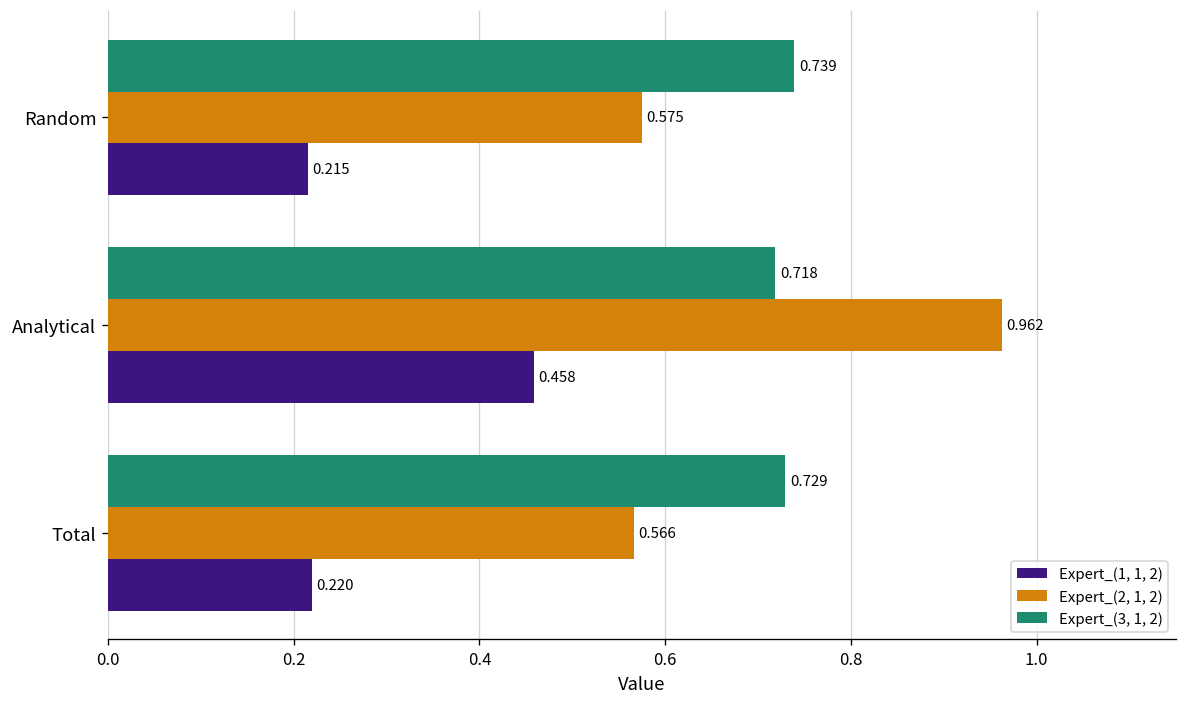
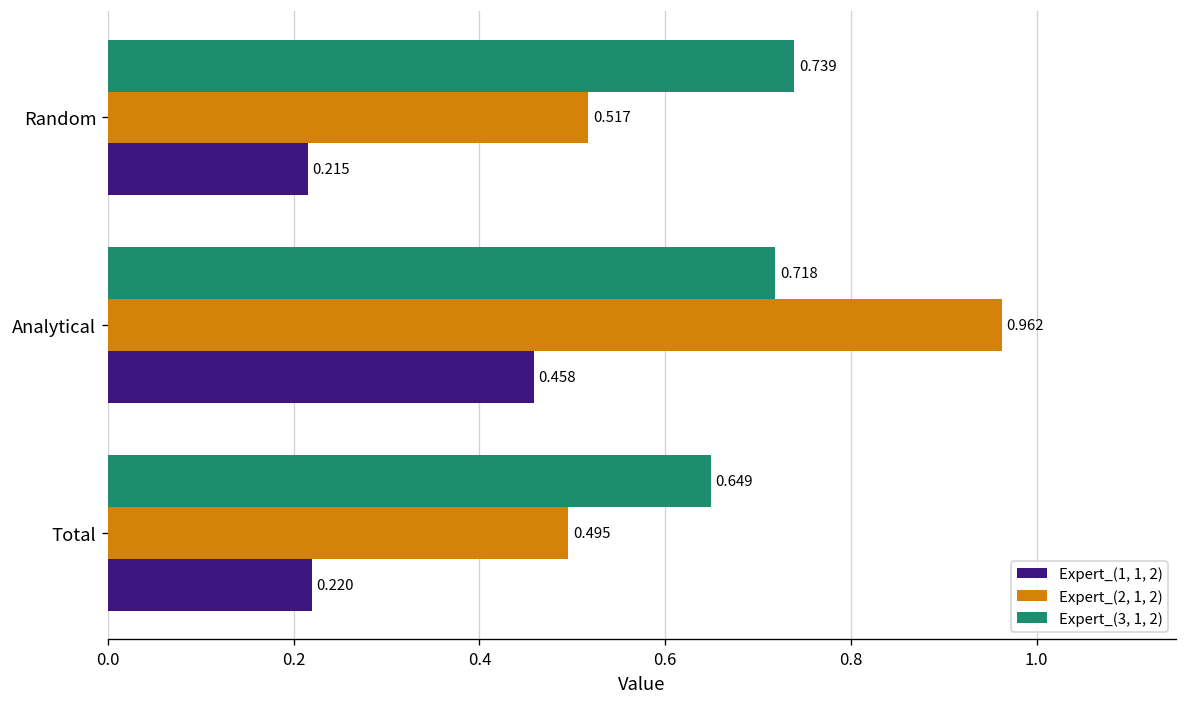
Expert_(2, 1, 2), Random: 0.575 -> 0.517
Expert_(3, 1, 2), Total: 0.729 -> 0.649
Expert_(2, 1, 2), Total: 0.566 -> 0.495
